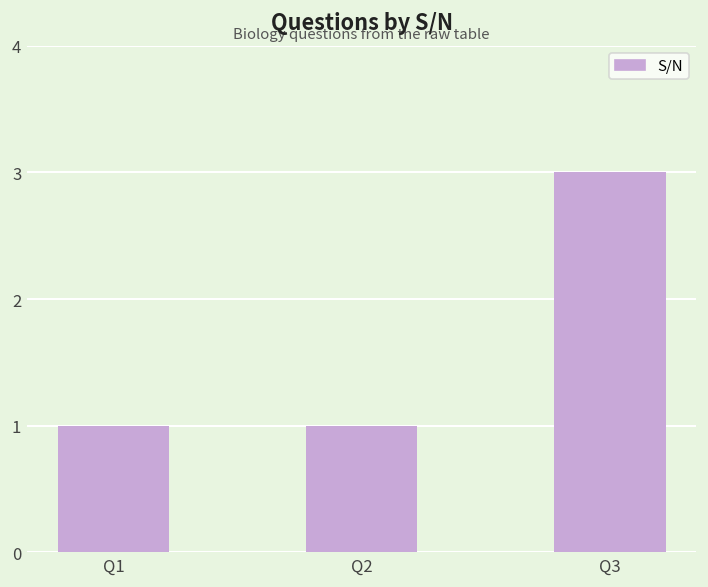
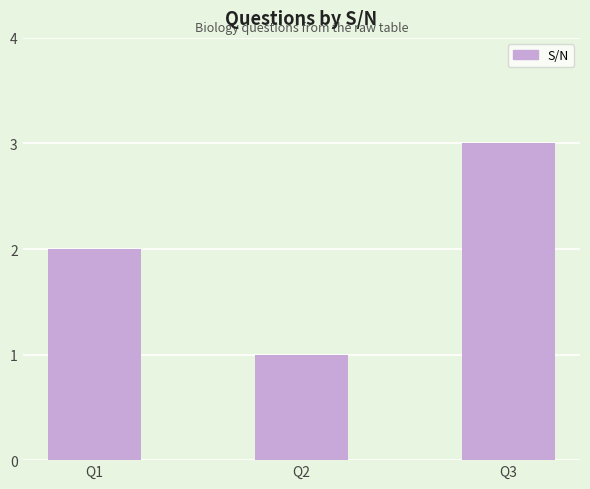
Q1: 1 -> 2
